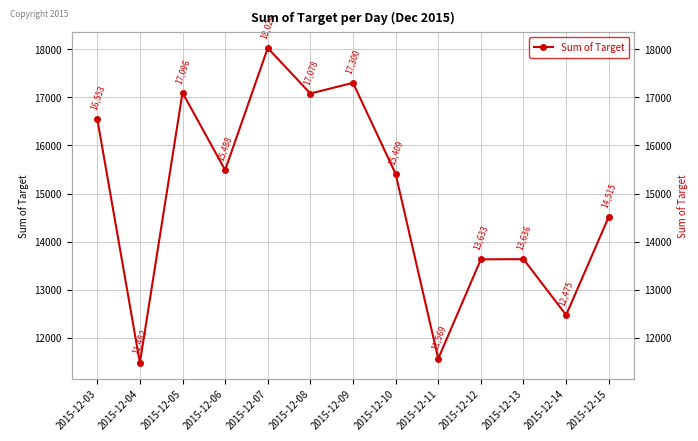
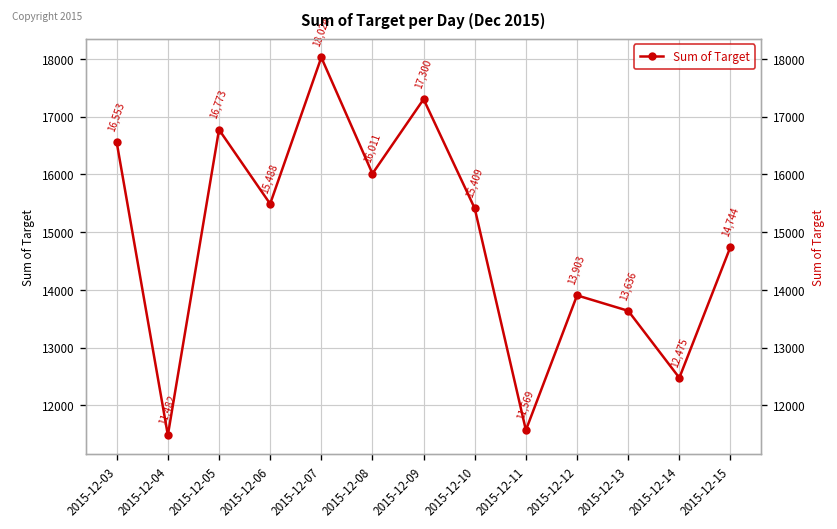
2015-12-05: 17,096 -> 16,773
2015-12-08: 17,078 -> 16,011
2015-12-12: 13,633 -> 13,903
2015-12-15: 14,515 -> 14,744
